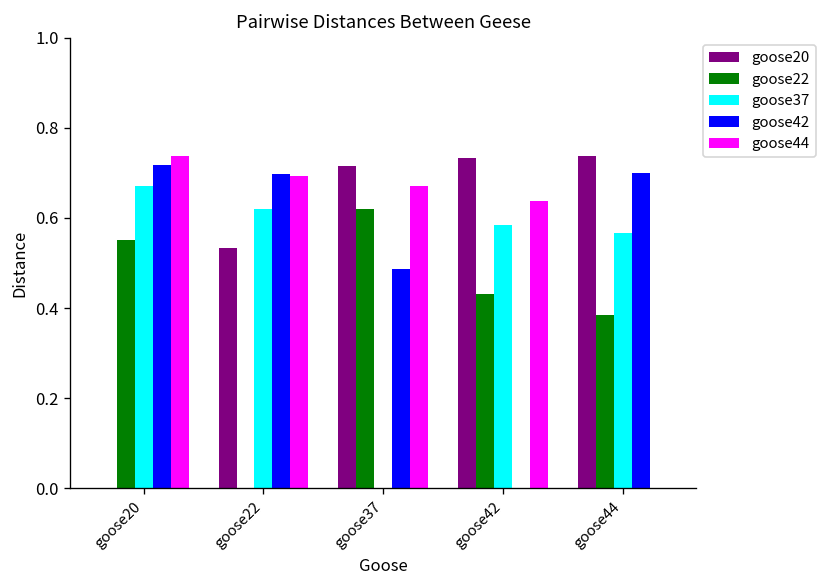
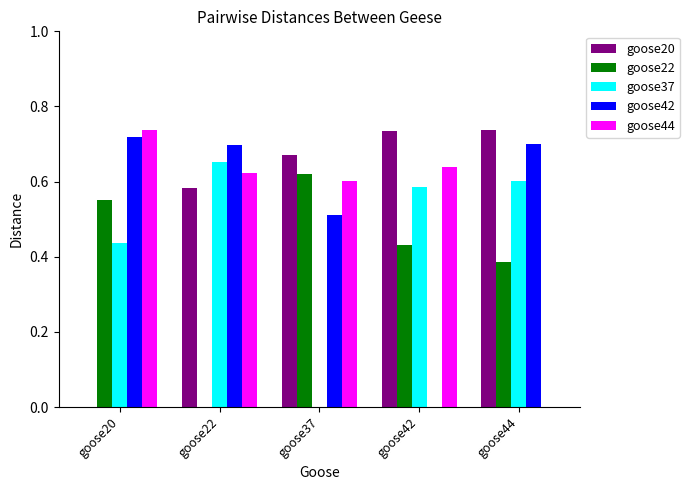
goose37, goose20: 0.67 -> 0.44
goose20, goose22: 0.53 -> 0.58
goose37, goose22: 0.62 -> 0.65
goose44, goose22: 0.69 -> 0.62
goose20, goose37: 0.72 -> 0.67
goose42, goose37: 0.49 -> 0.51
goose44, goose37: 0.67 -> 0.60
goose37, goose44: 0.57 -> 0.60
